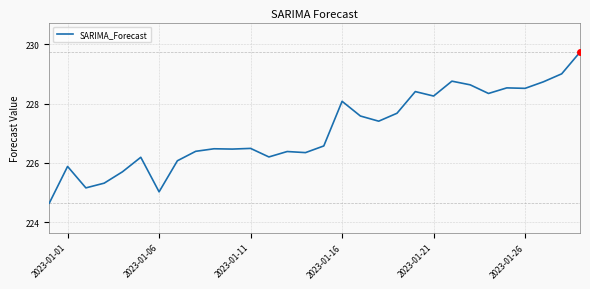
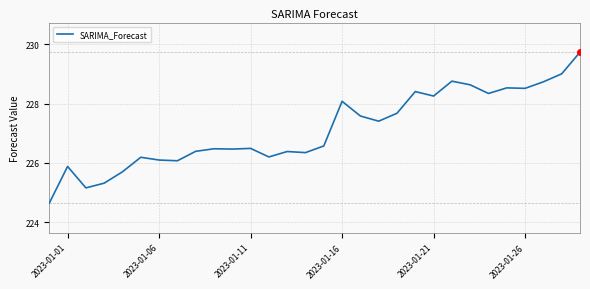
SARIMA_Forecast, 2023-01-06: 225.0 -> 226.1
